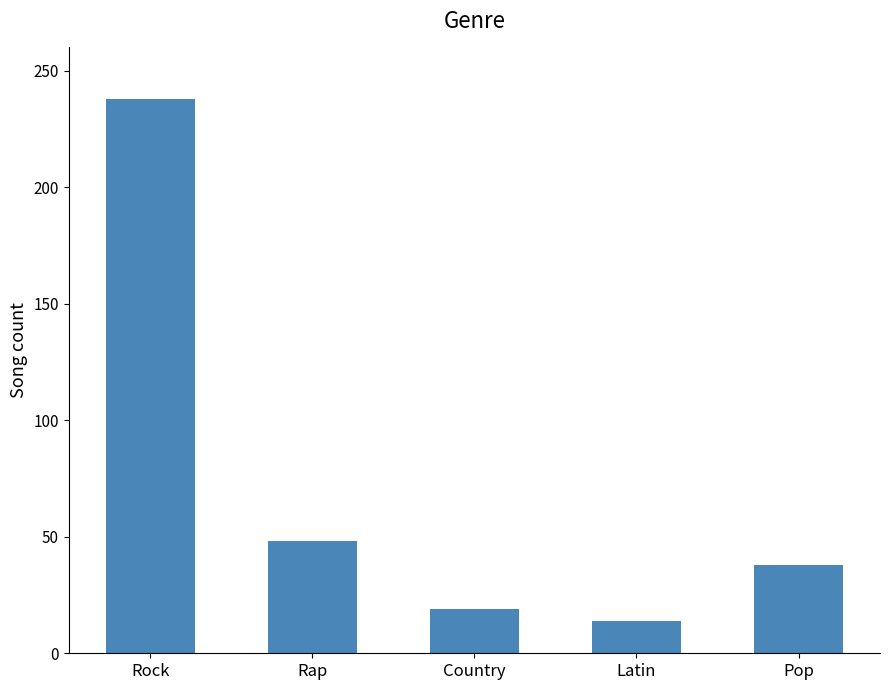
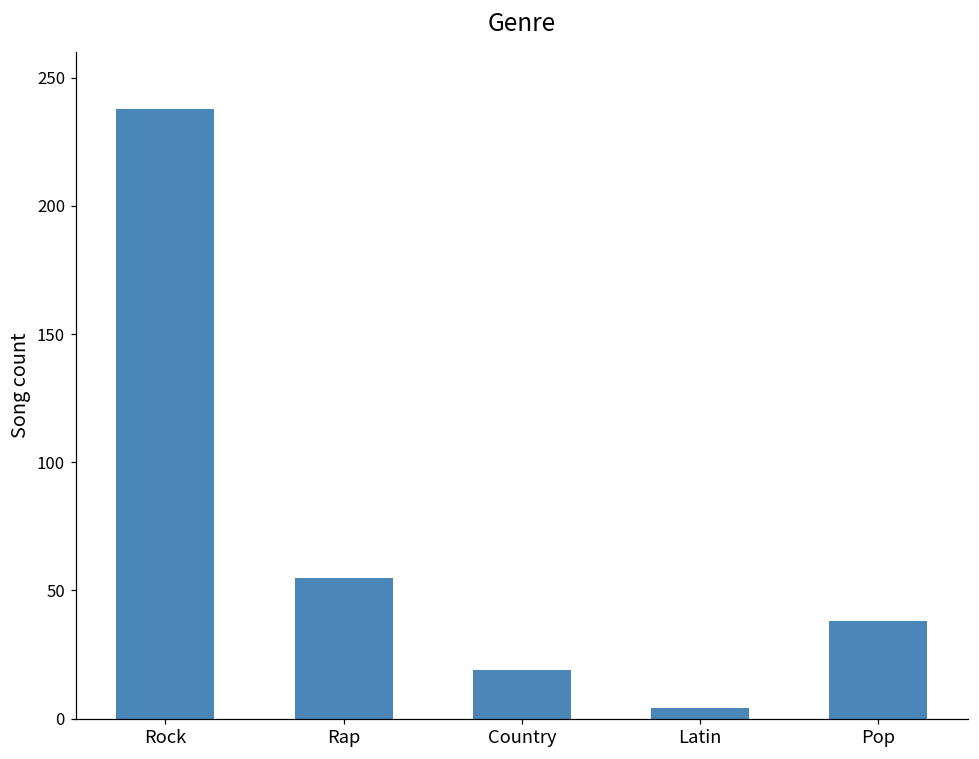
Rap: 48 -> 55
Latin: 14 -> 4
